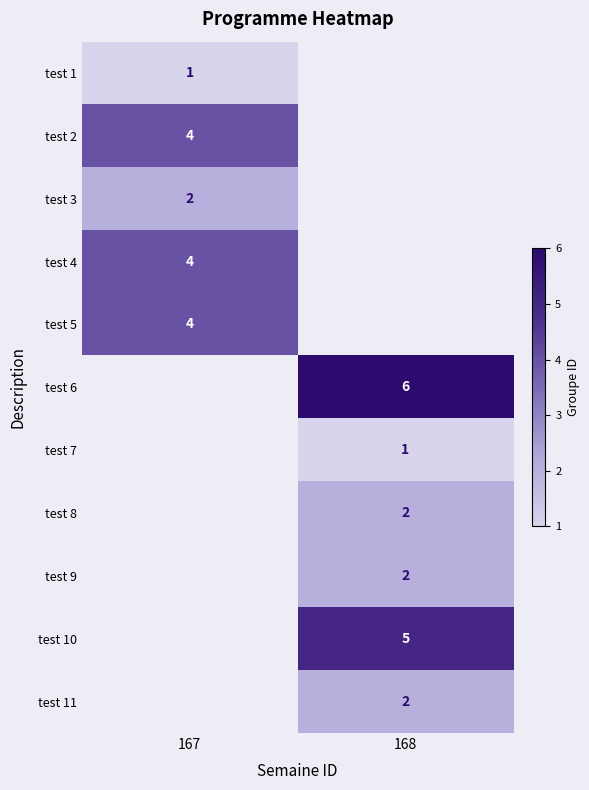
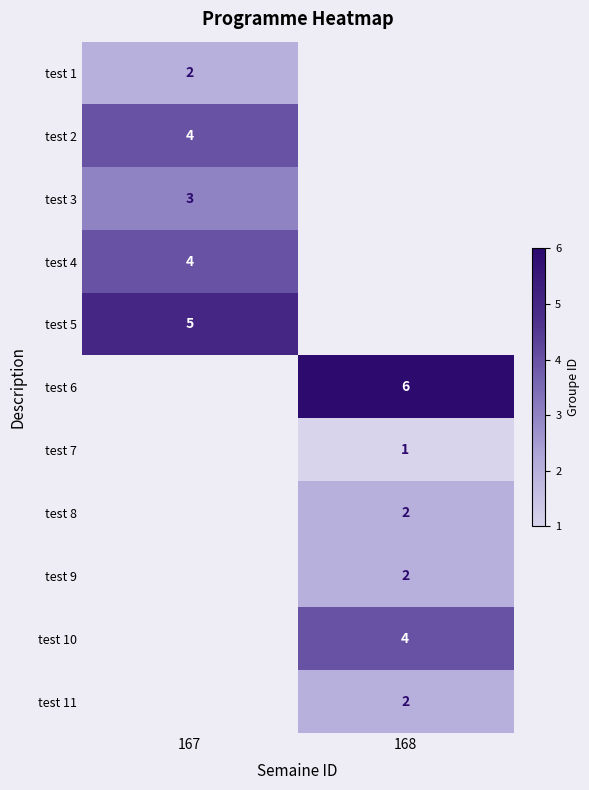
test 1, 167: 1 -> 2
test 3, 167: 2 -> 3
test 5, 167: 4 -> 5
test 10, 168: 5 -> 4
